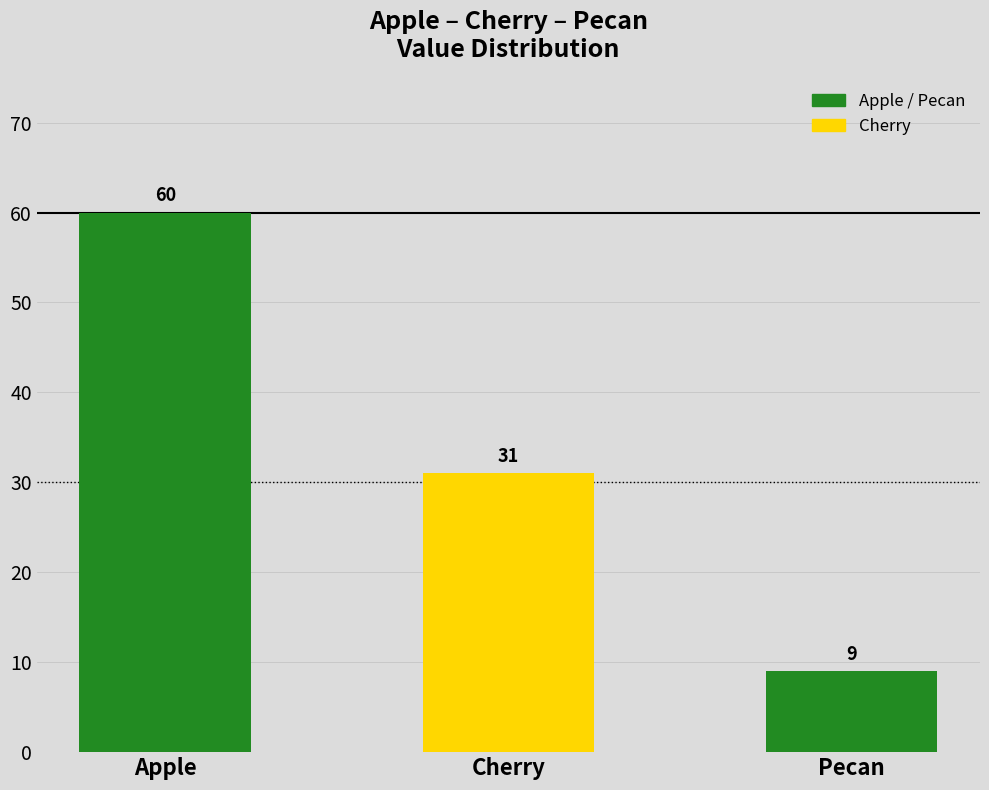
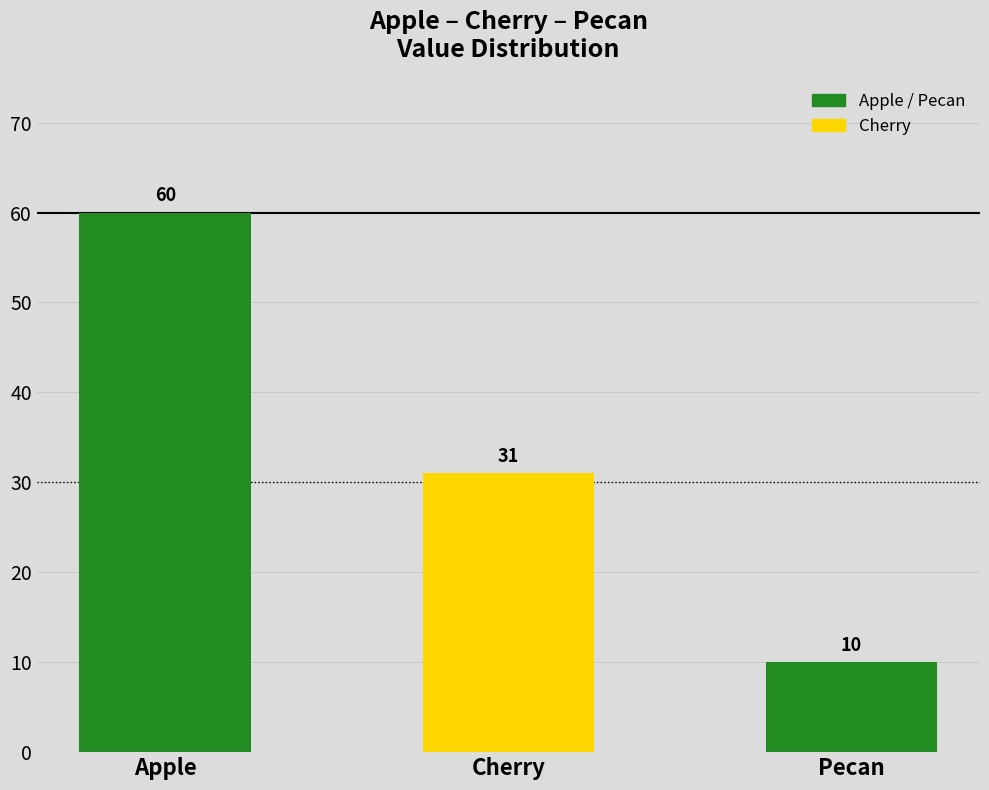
Pecan: 9 -> 10
